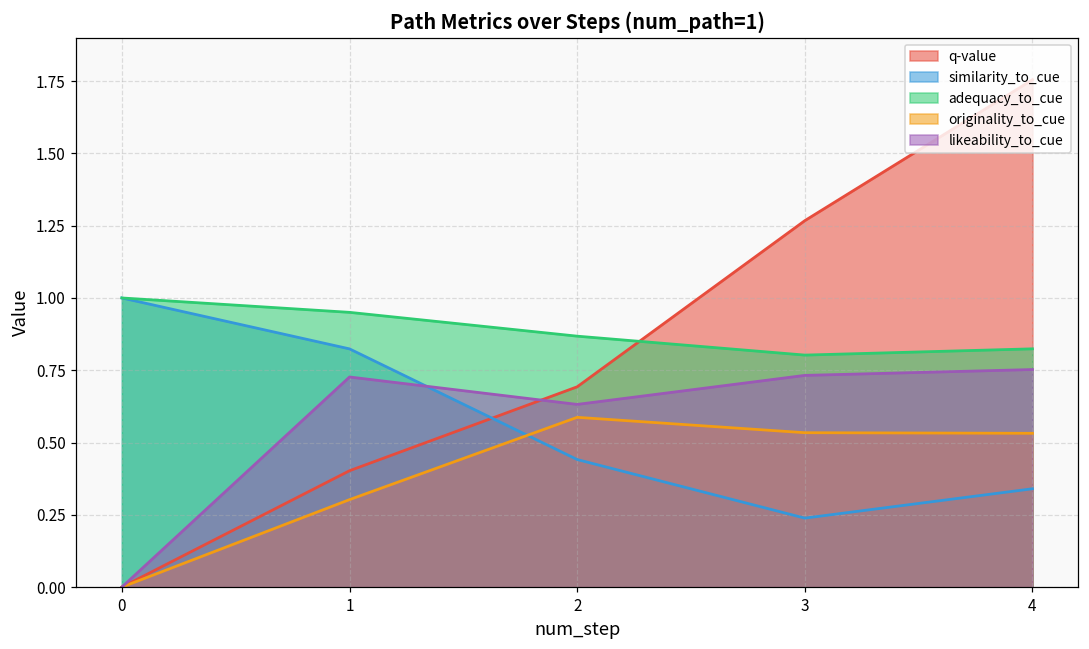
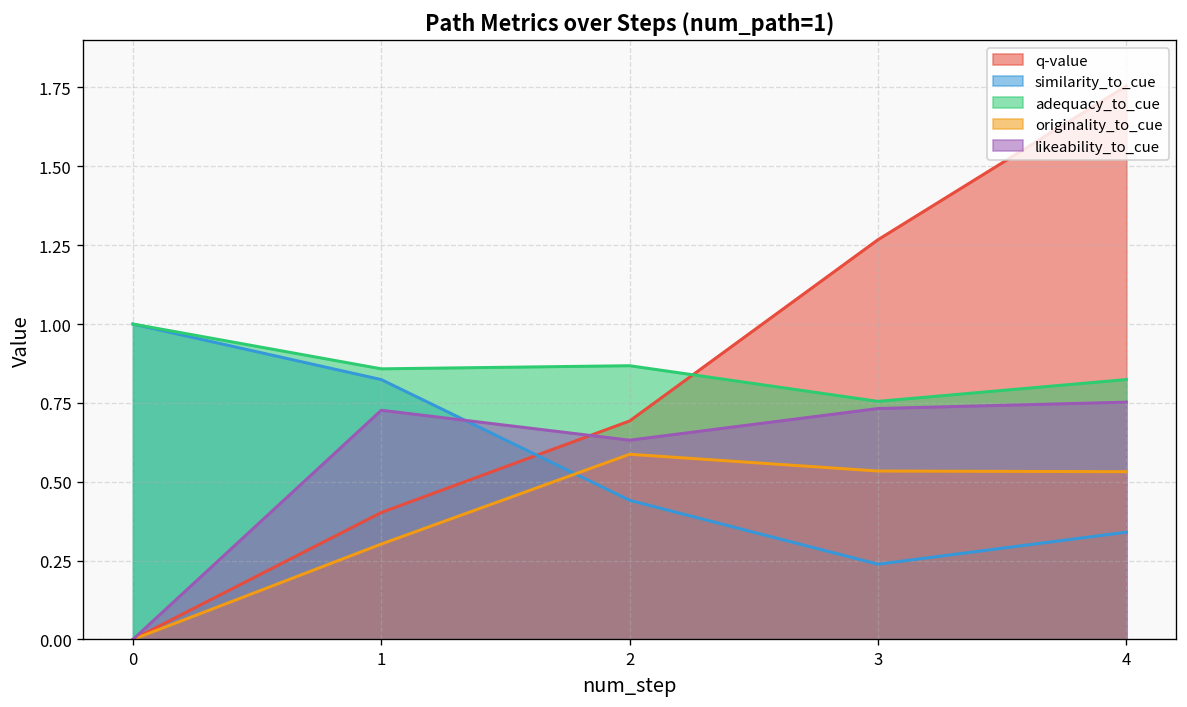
adequacy_to_cue, 1: 0.95 -> 0.86
adequacy_to_cue, 3: 0.80 -> 0.75
